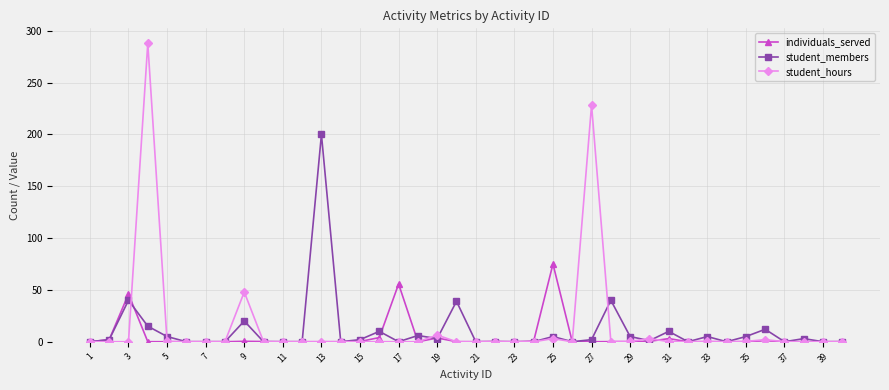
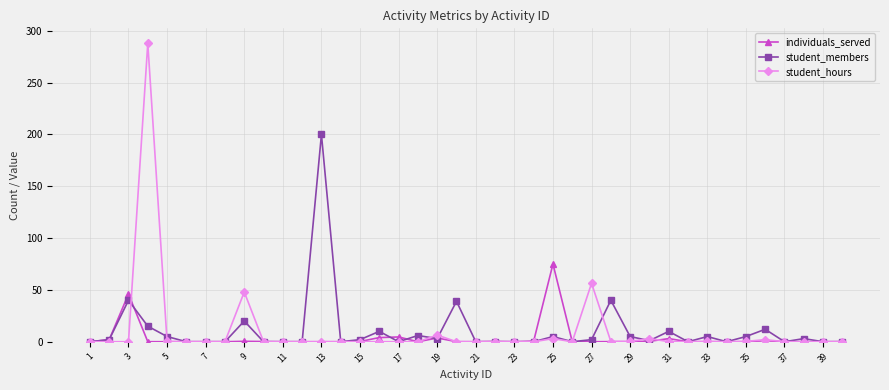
individuals_served, 17: 56 -> 5
student_hours, 27: 228 -> 56
